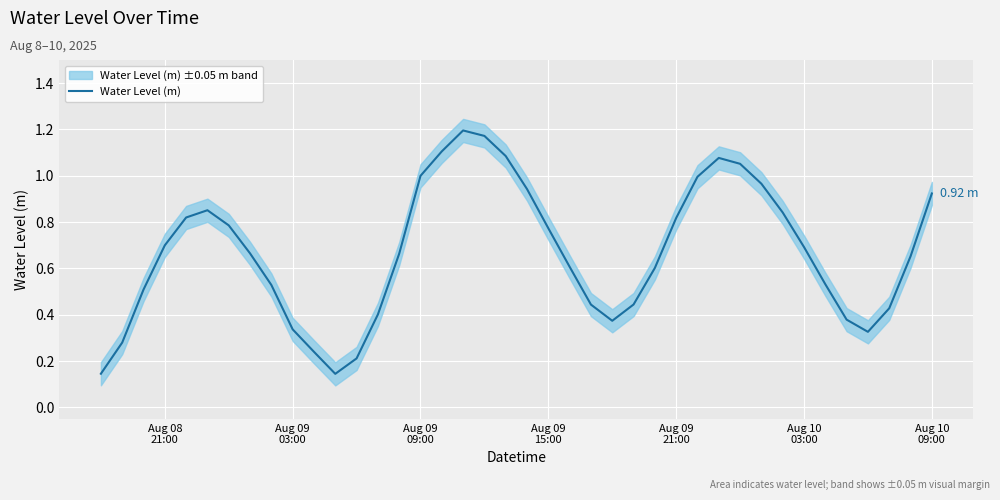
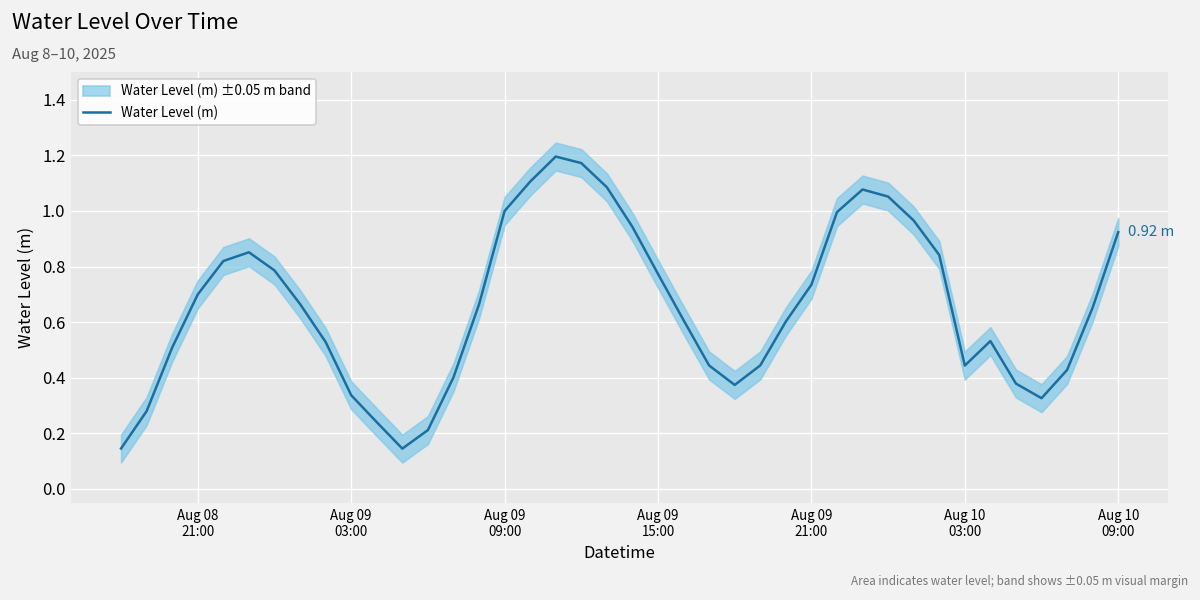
Water Level (m), Aug 09 21:00: 0.82 -> 0.73
Water Level (m), Aug 10 03:00: 0.69 -> 0.44
